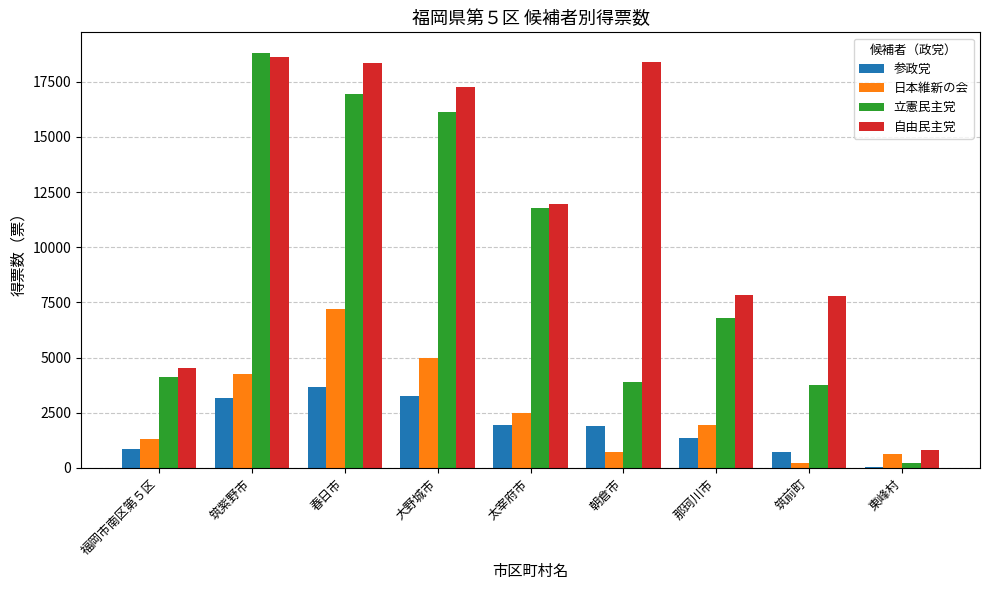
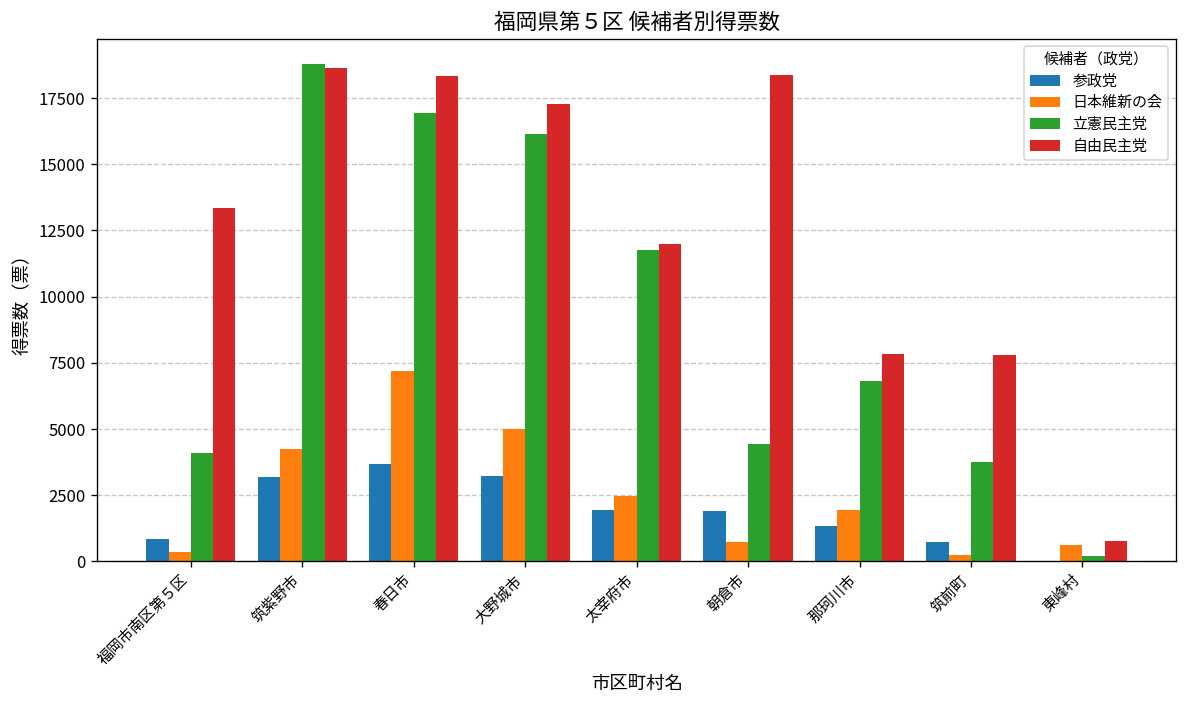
日本維新の会, 福岡市南区第５区: 1300 -> 300
自由民主党, 福岡市南区第５区: 4500 -> 13400
立憲民主党, 朝倉市: 3900 -> 4500
